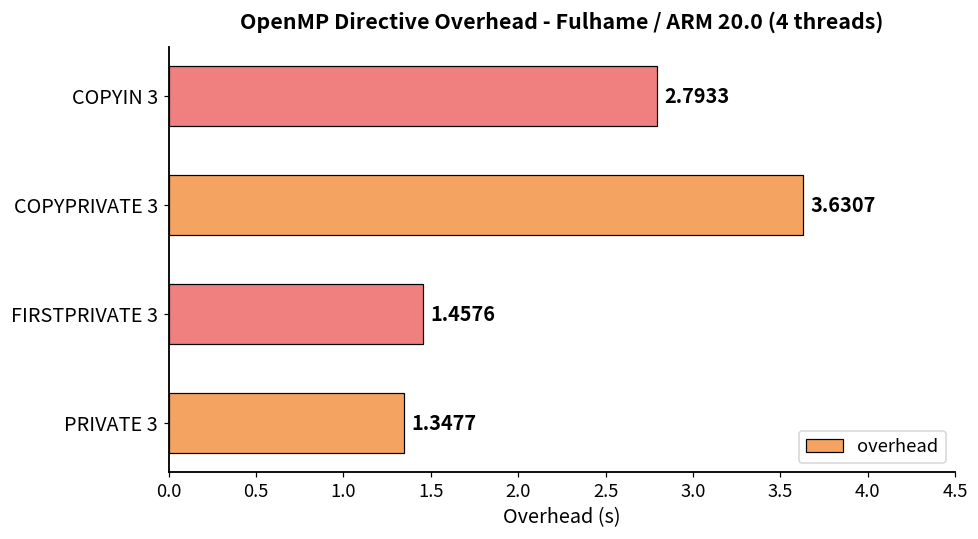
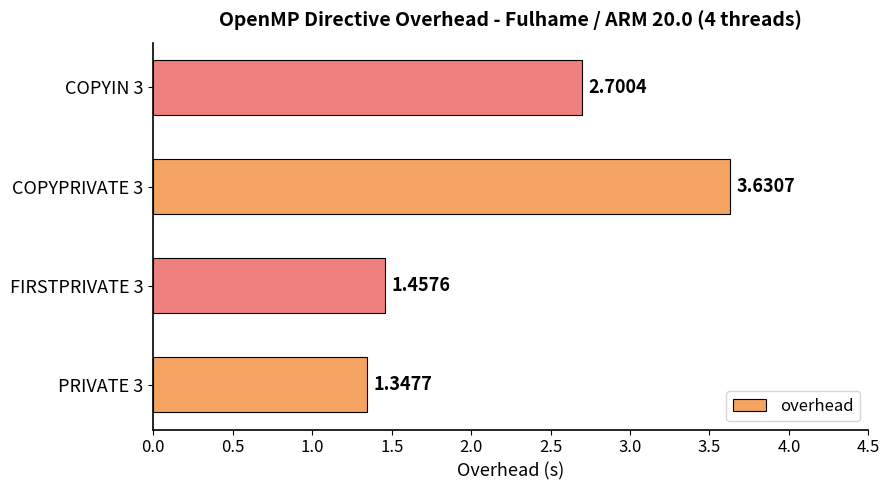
COPYIN 3: 2.7933 -> 2.7004
